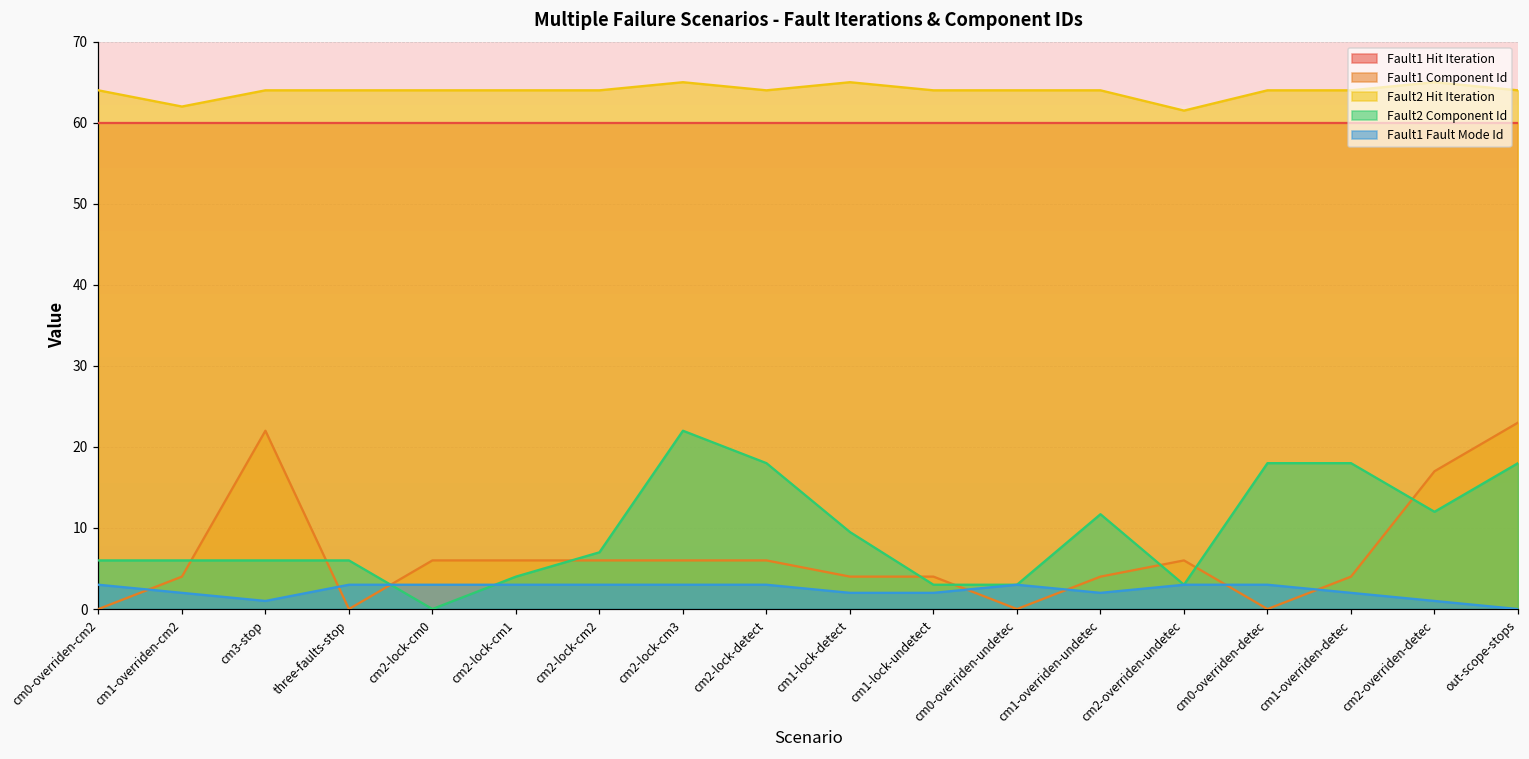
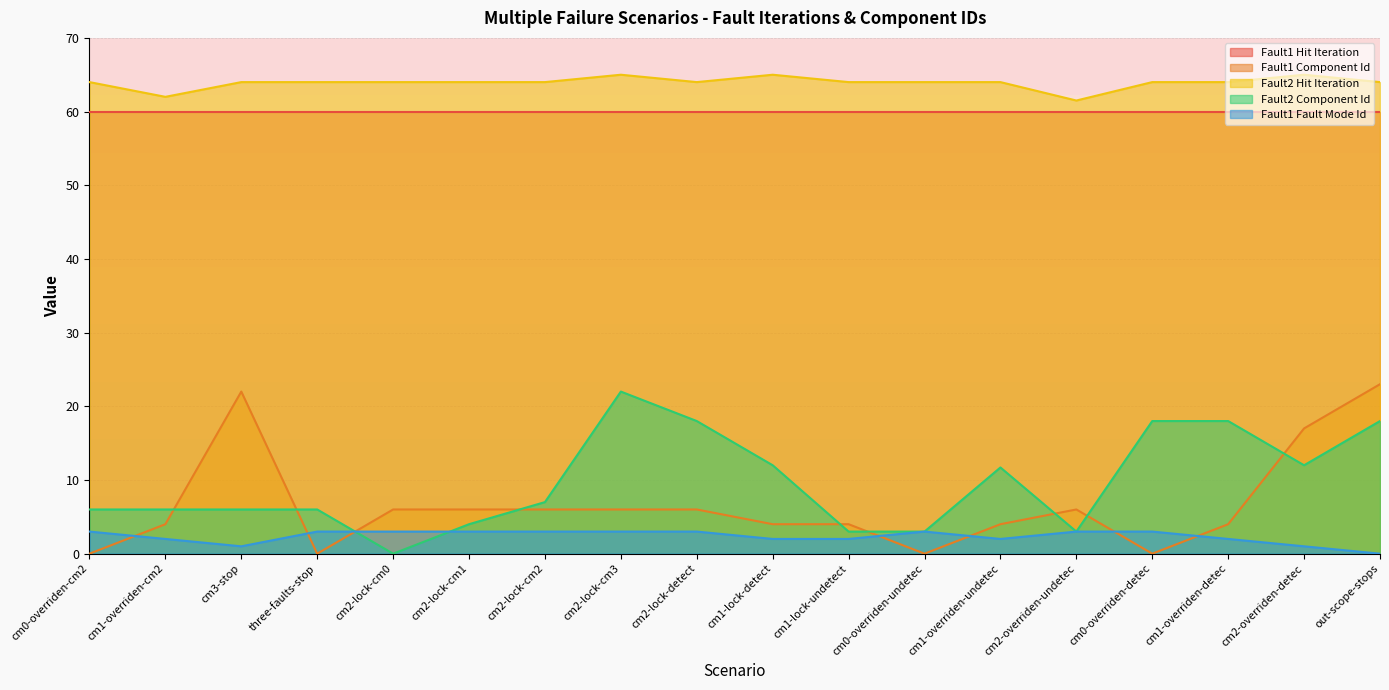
Fault2 Component Id, cm1-lock-detect: 10 -> 12
